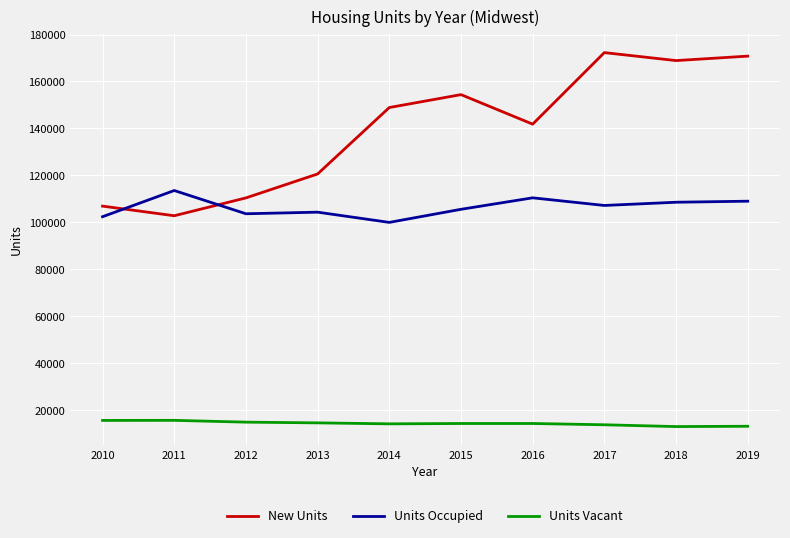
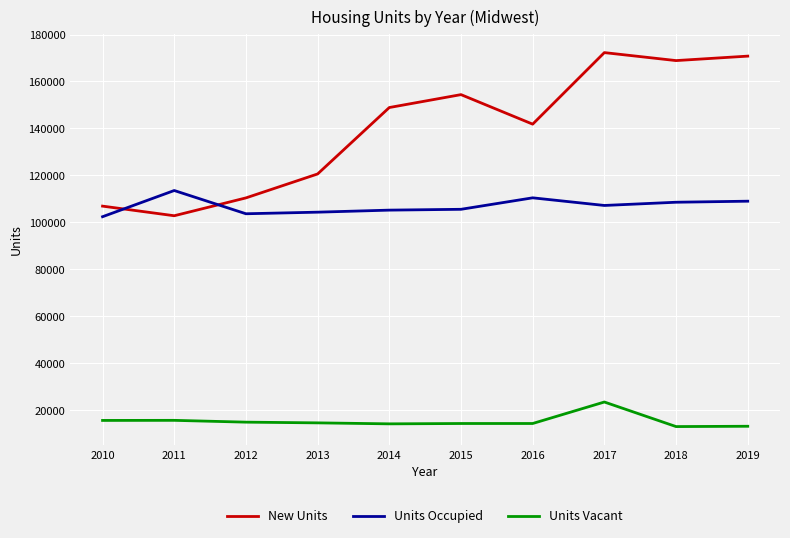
Units Occupied, 2014: 100000 -> 105000
Units Vacant, 2017: 14000 -> 23000
